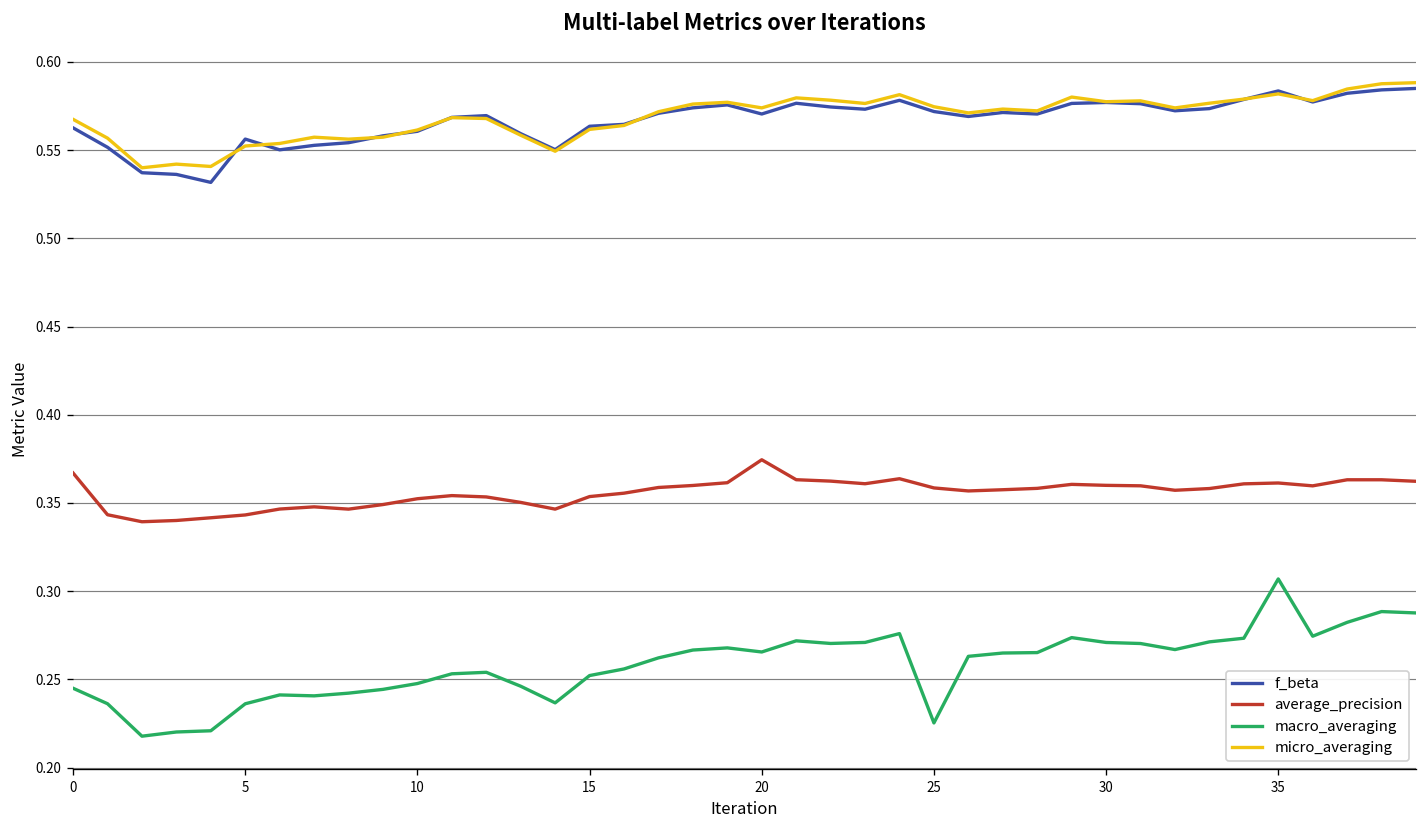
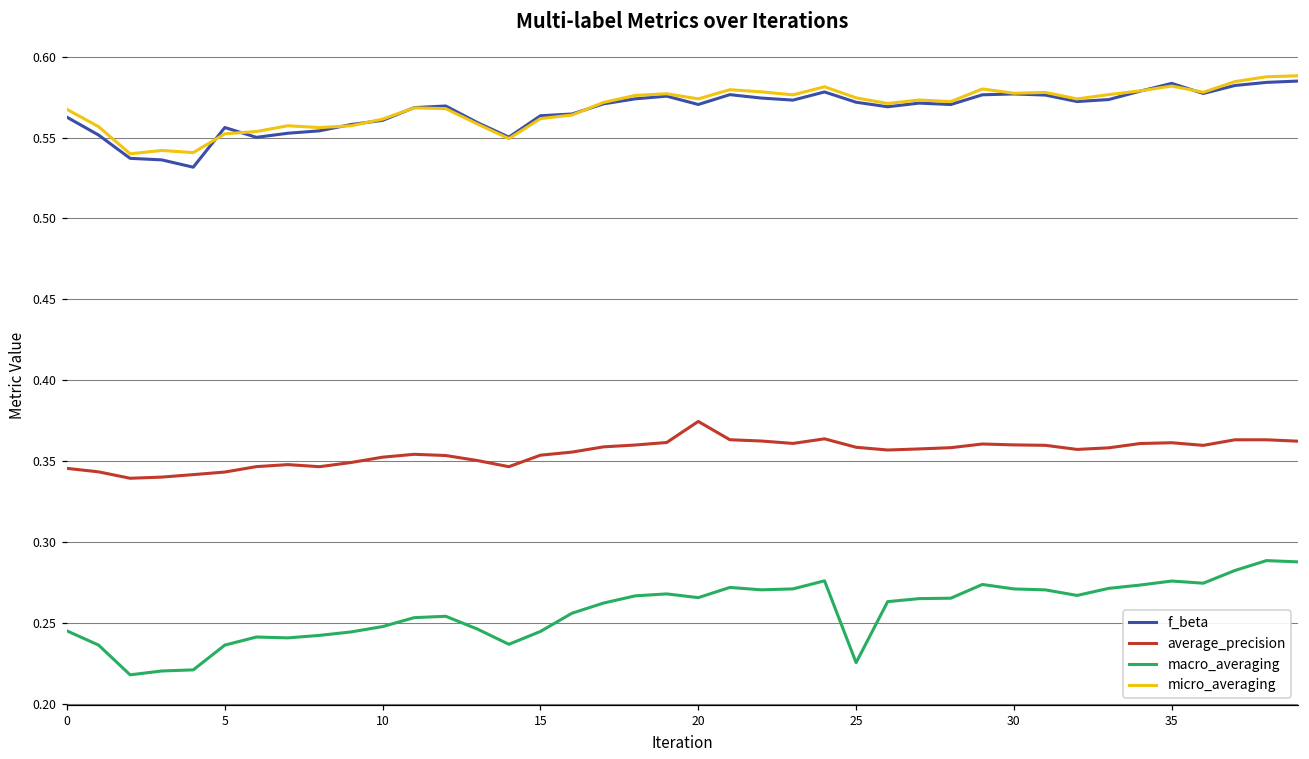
average_precision, 0: 0.367 -> 0.345
macro_averaging, 15: 0.252 -> 0.245
macro_averaging, 35: 0.307 -> 0.276
